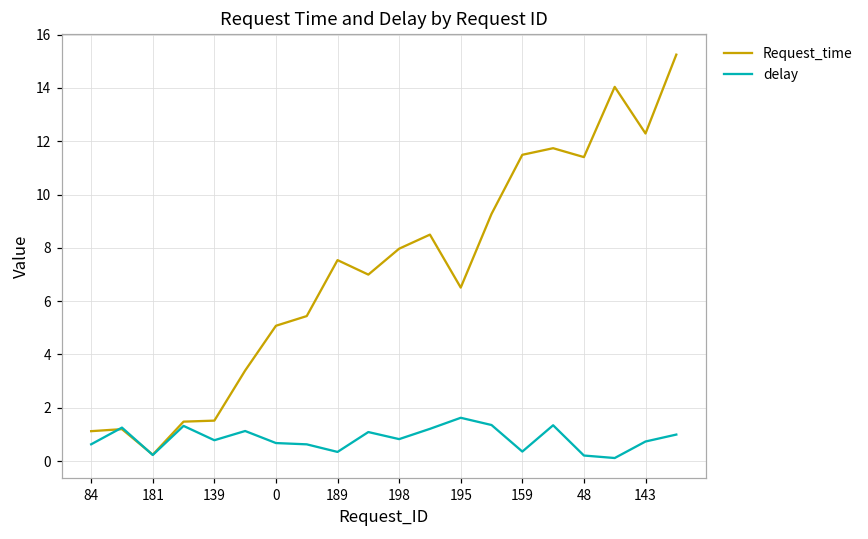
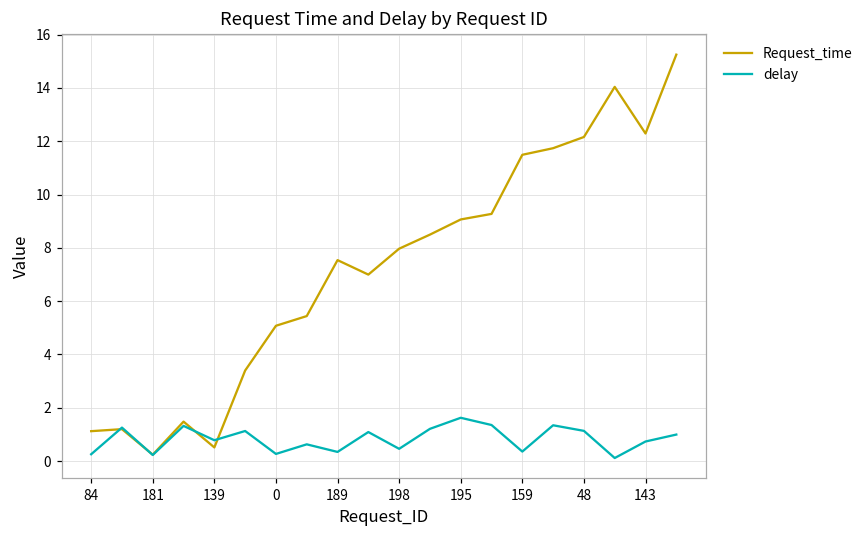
delay, 84: 0.6 -> 0.3
Request_time, 139: 1.5 -> 0.5
delay, 0: 0.7 -> 0.3
delay, 198: 0.8 -> 0.5
Request_time, 195: 6.5 -> 9.1
Request_time, 48: 11.4 -> 12.2
delay, 48: 0.2 -> 1.1
